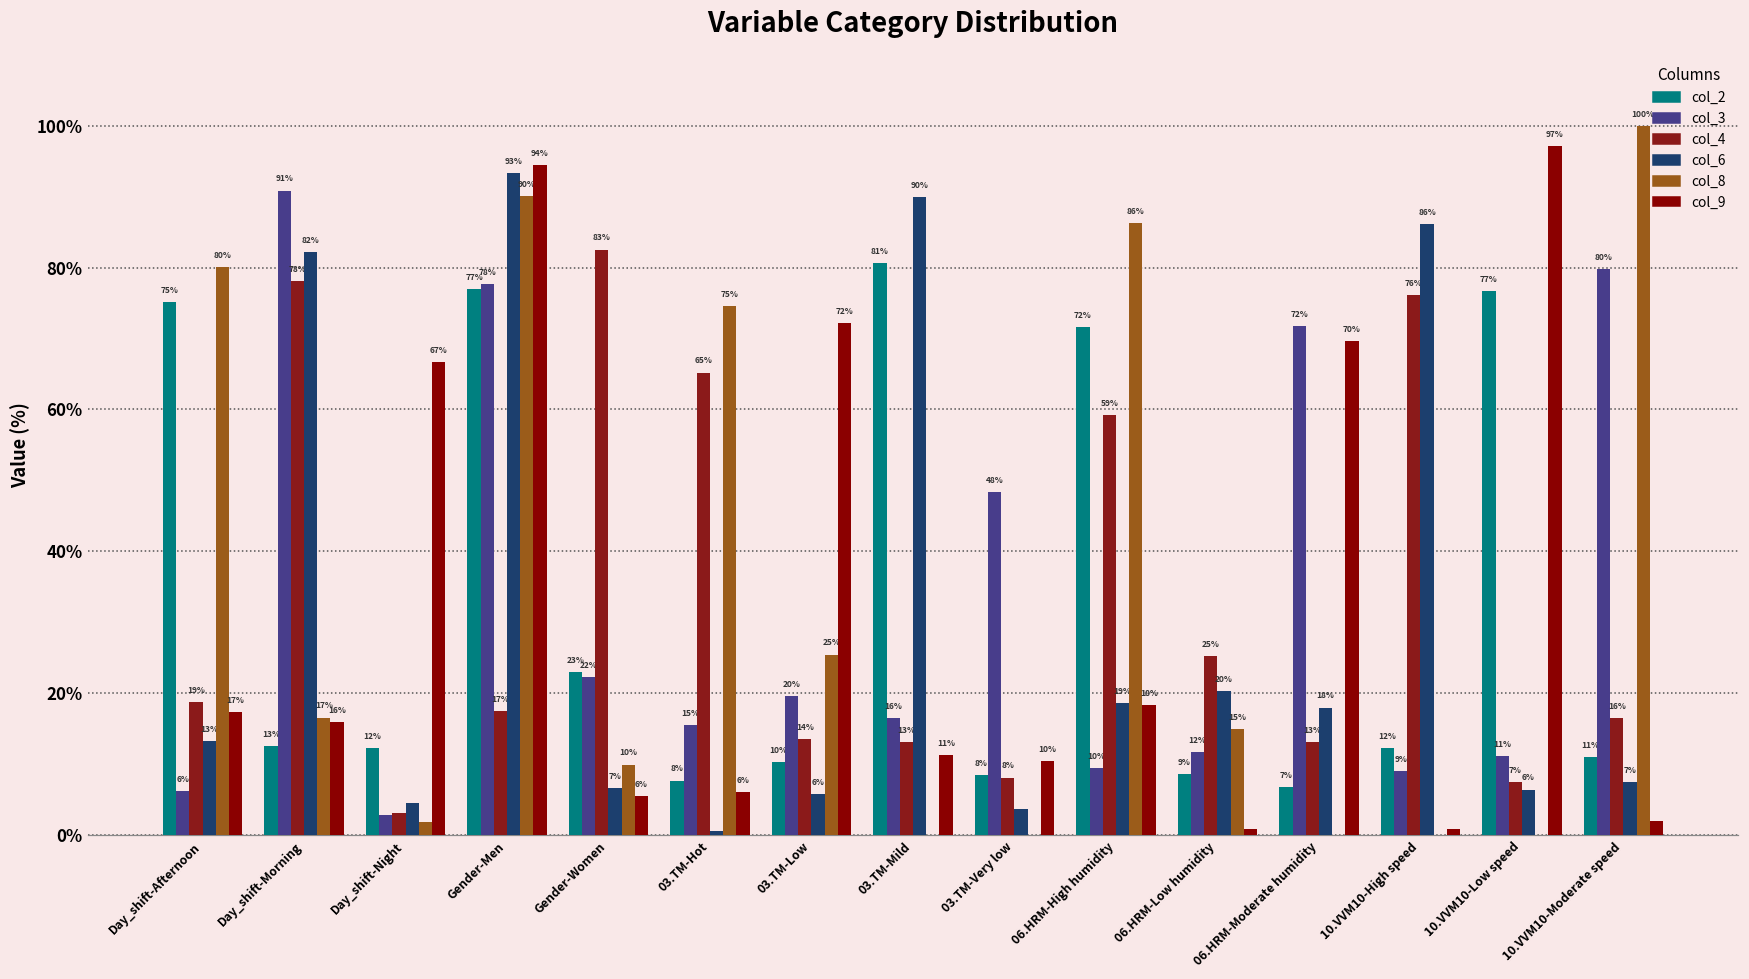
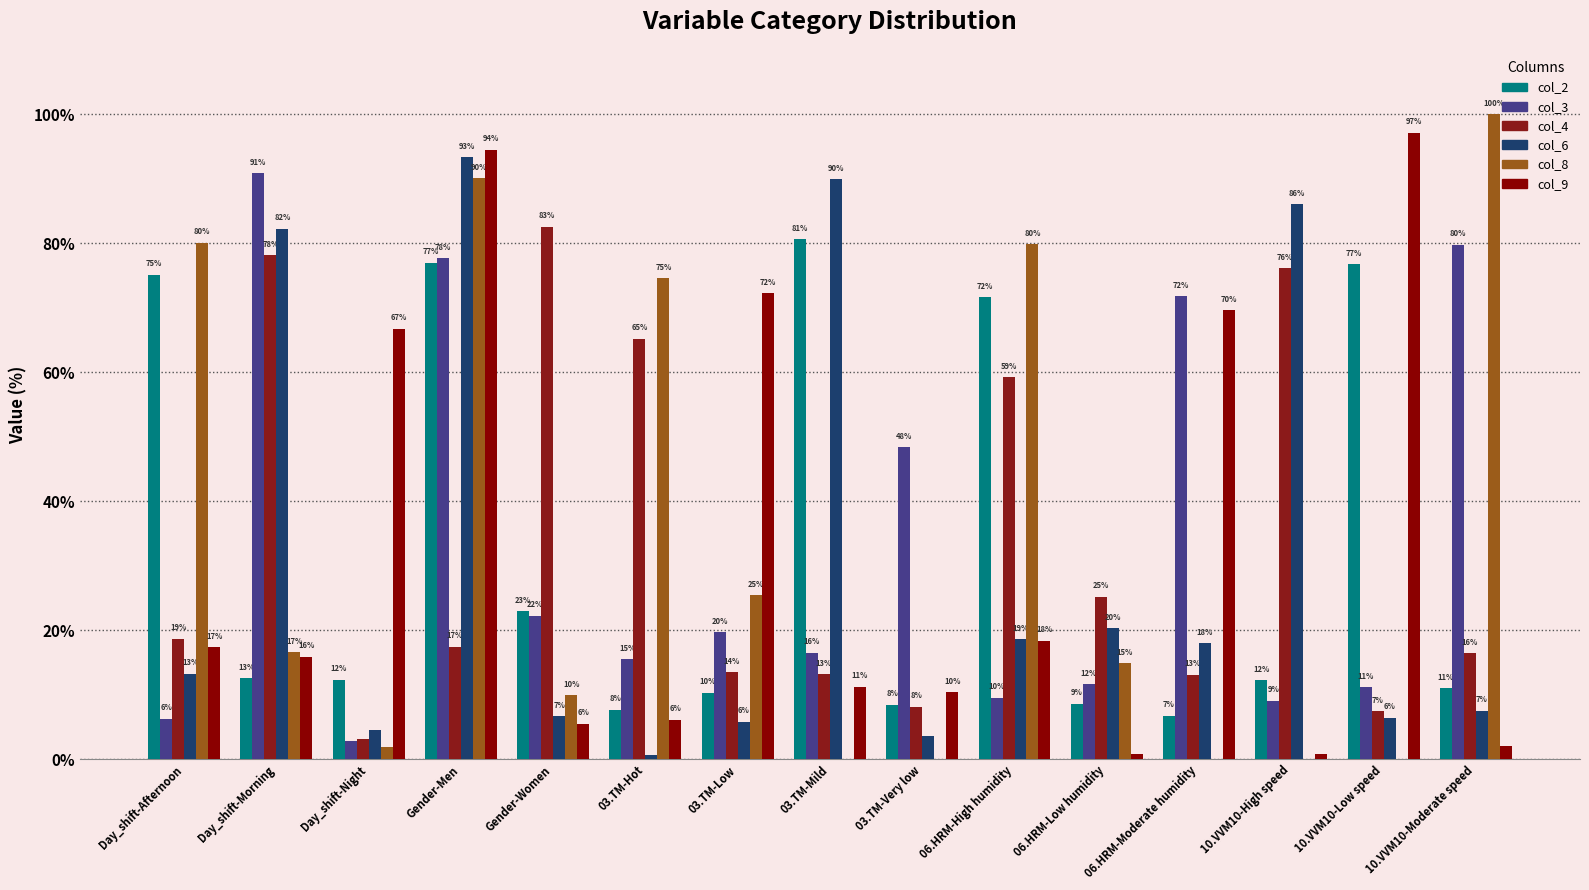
col_8, 06.HRM-High humidity: 86% -> 80%
